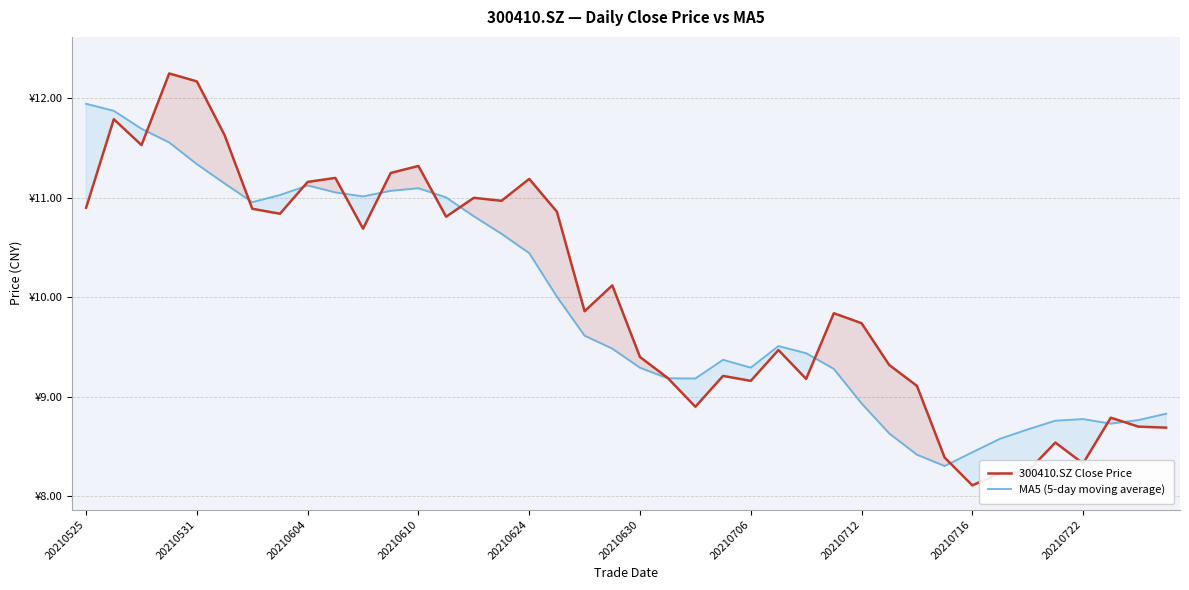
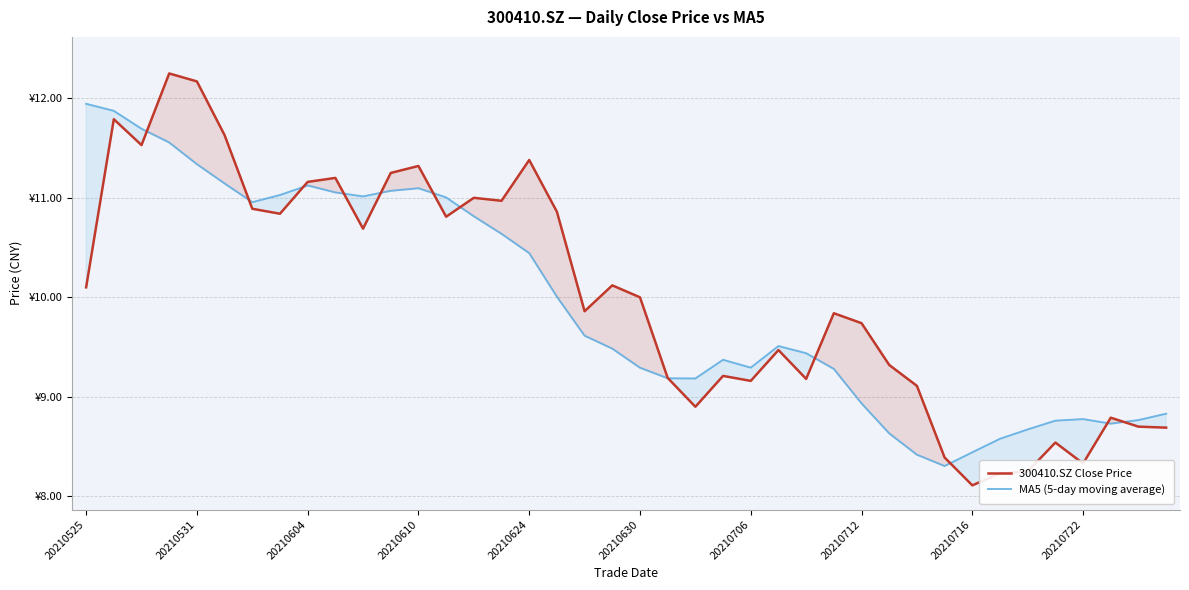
300410.SZ Close Price, 20210525: ¥10.9 -> ¥10.1
300410.SZ Close Price, 20210624: ¥11.2 -> ¥11.4
300410.SZ Close Price, 20210630: ¥9.4 -> ¥10.0
